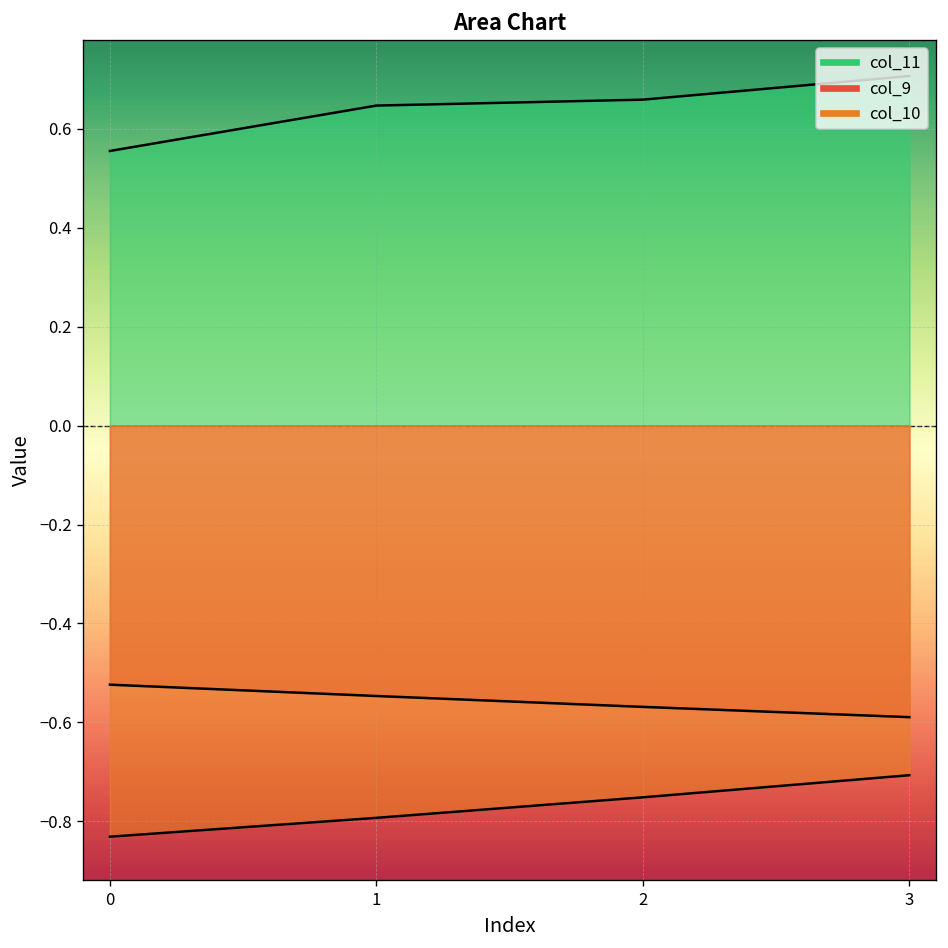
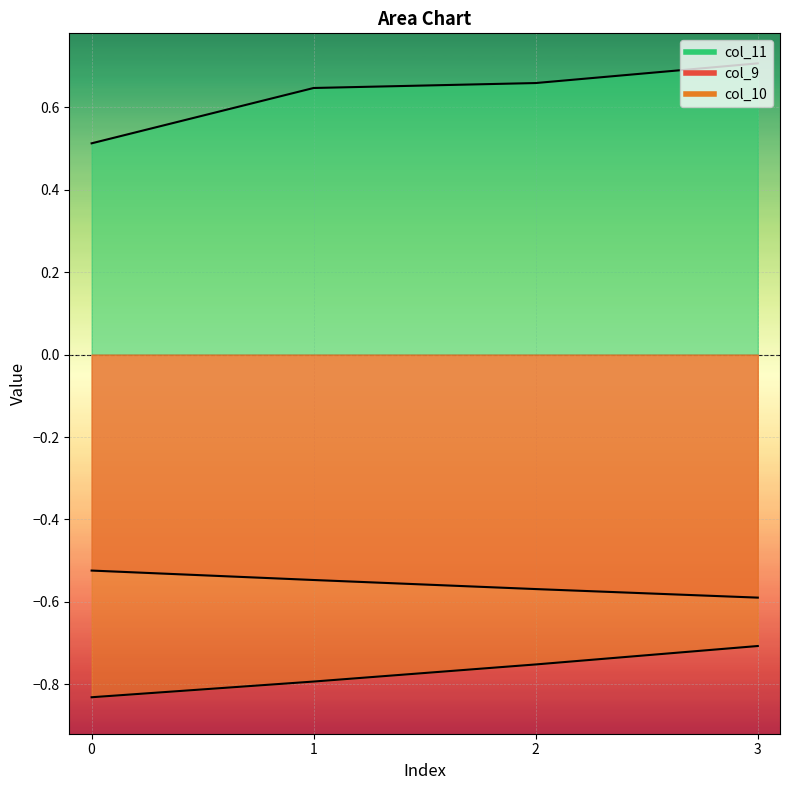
col_11, 0: 0.56 -> 0.51
